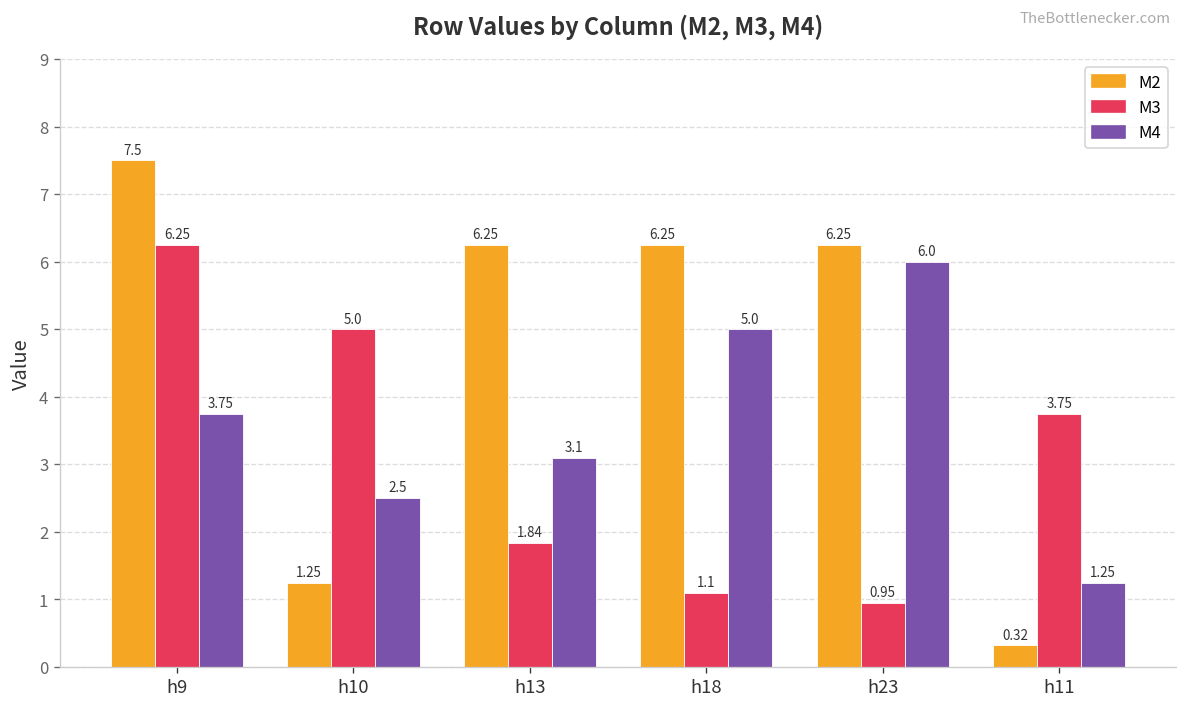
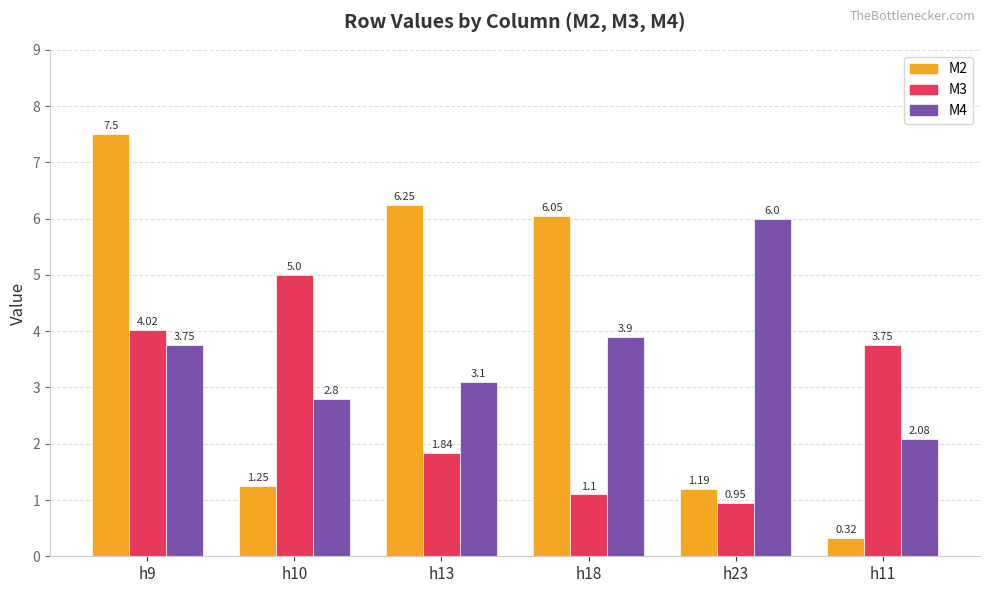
M3, h9: 6.25 -> 4.02
M4, h10: 2.5 -> 2.8
M2, h18: 6.25 -> 6.05
M4, h18: 5.0 -> 3.9
M2, h23: 6.25 -> 1.19
M4, h11: 1.25 -> 2.08
